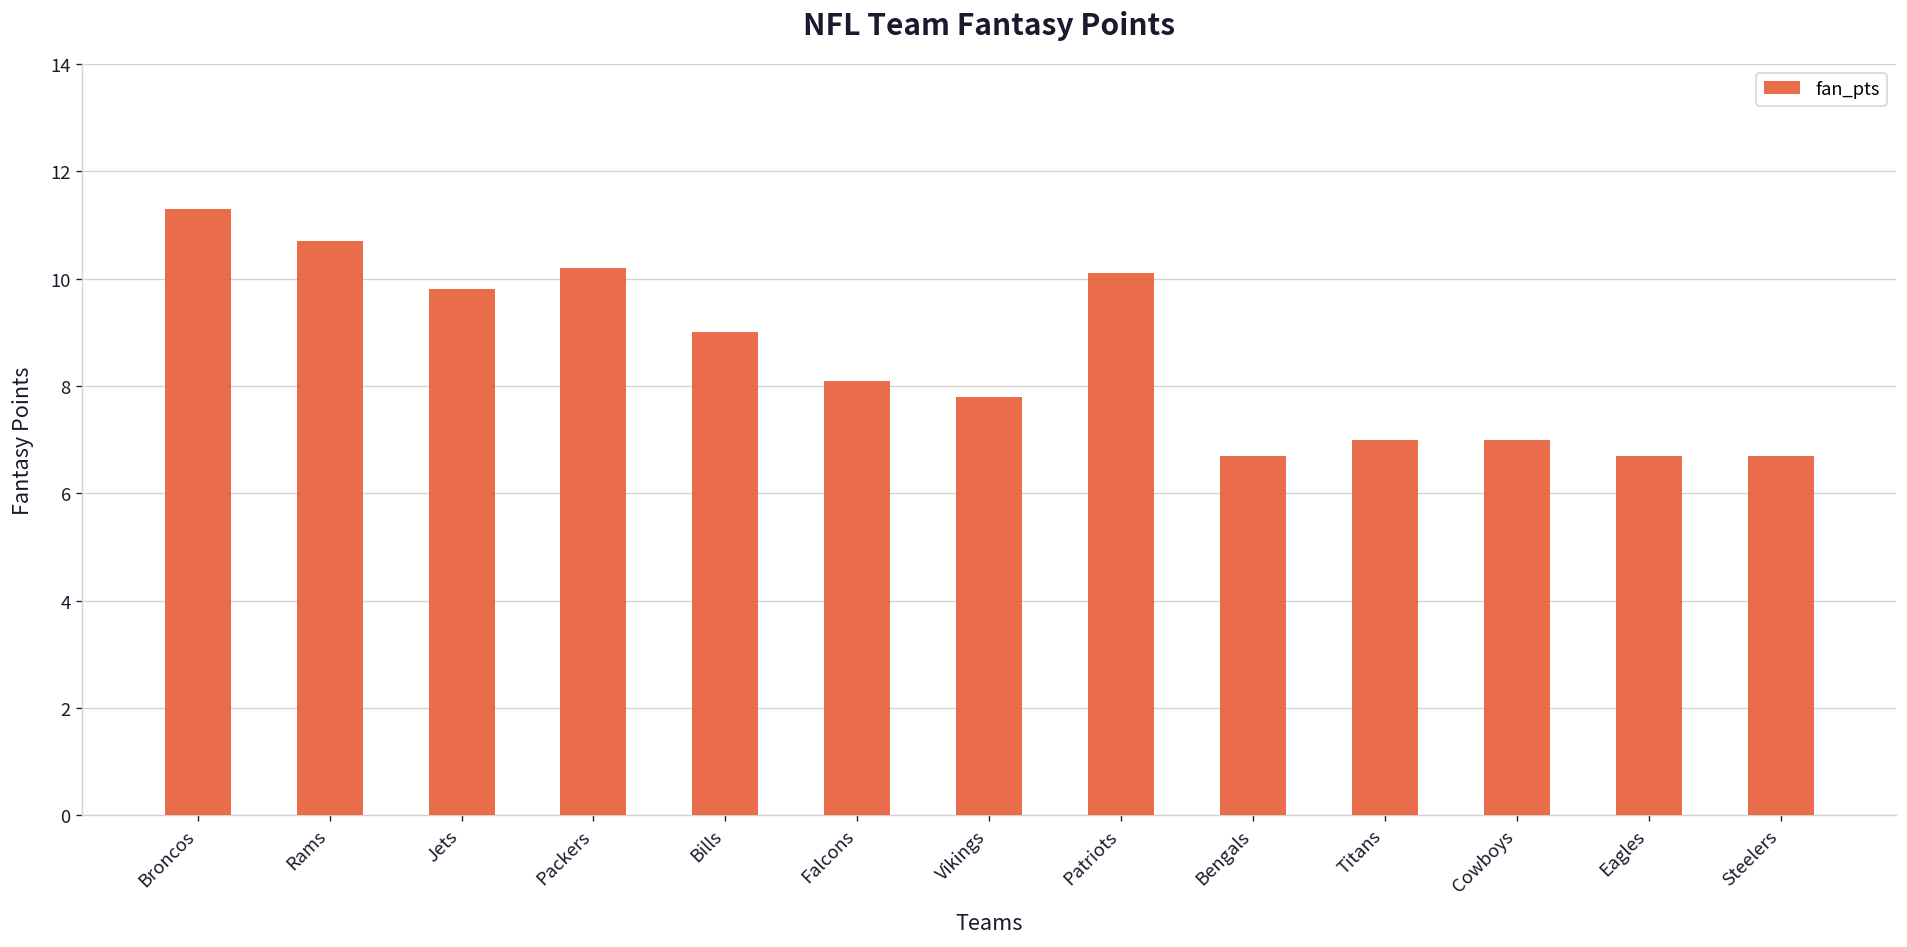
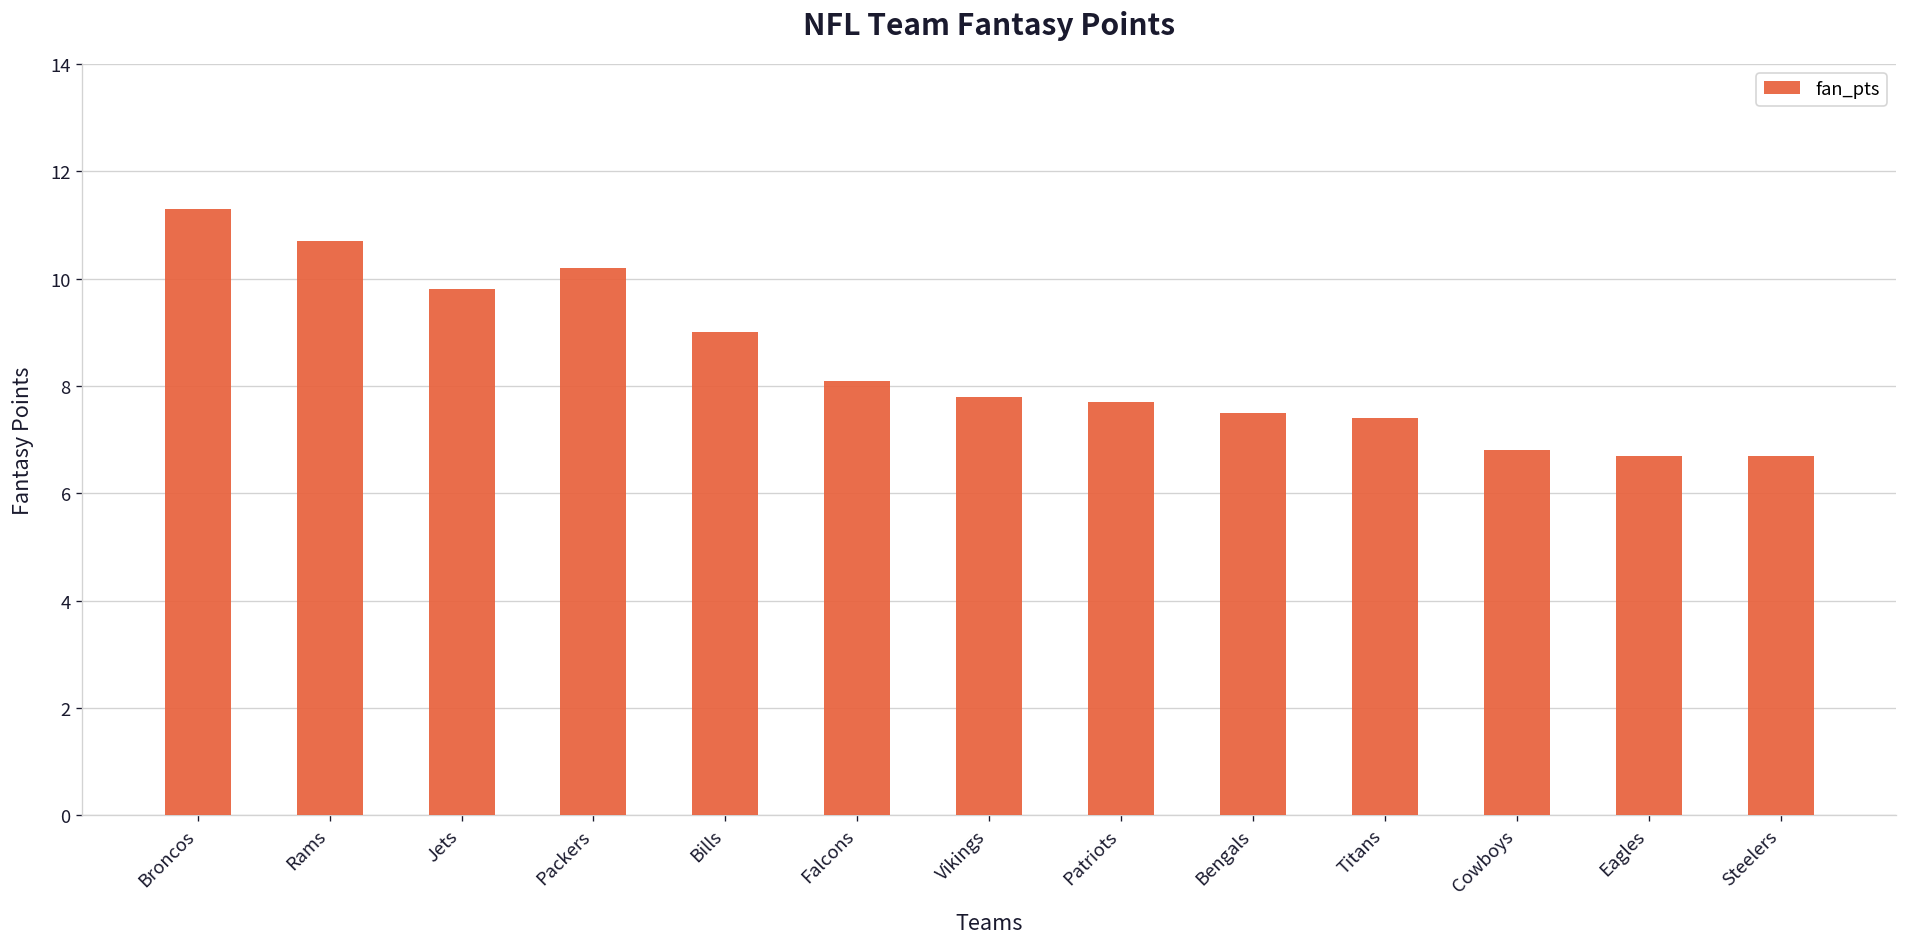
Patriots: 10.1 -> 7.7
Bengals: 6.7 -> 7.5
Titans: 7.0 -> 7.4
Cowboys: 7.0 -> 6.8
